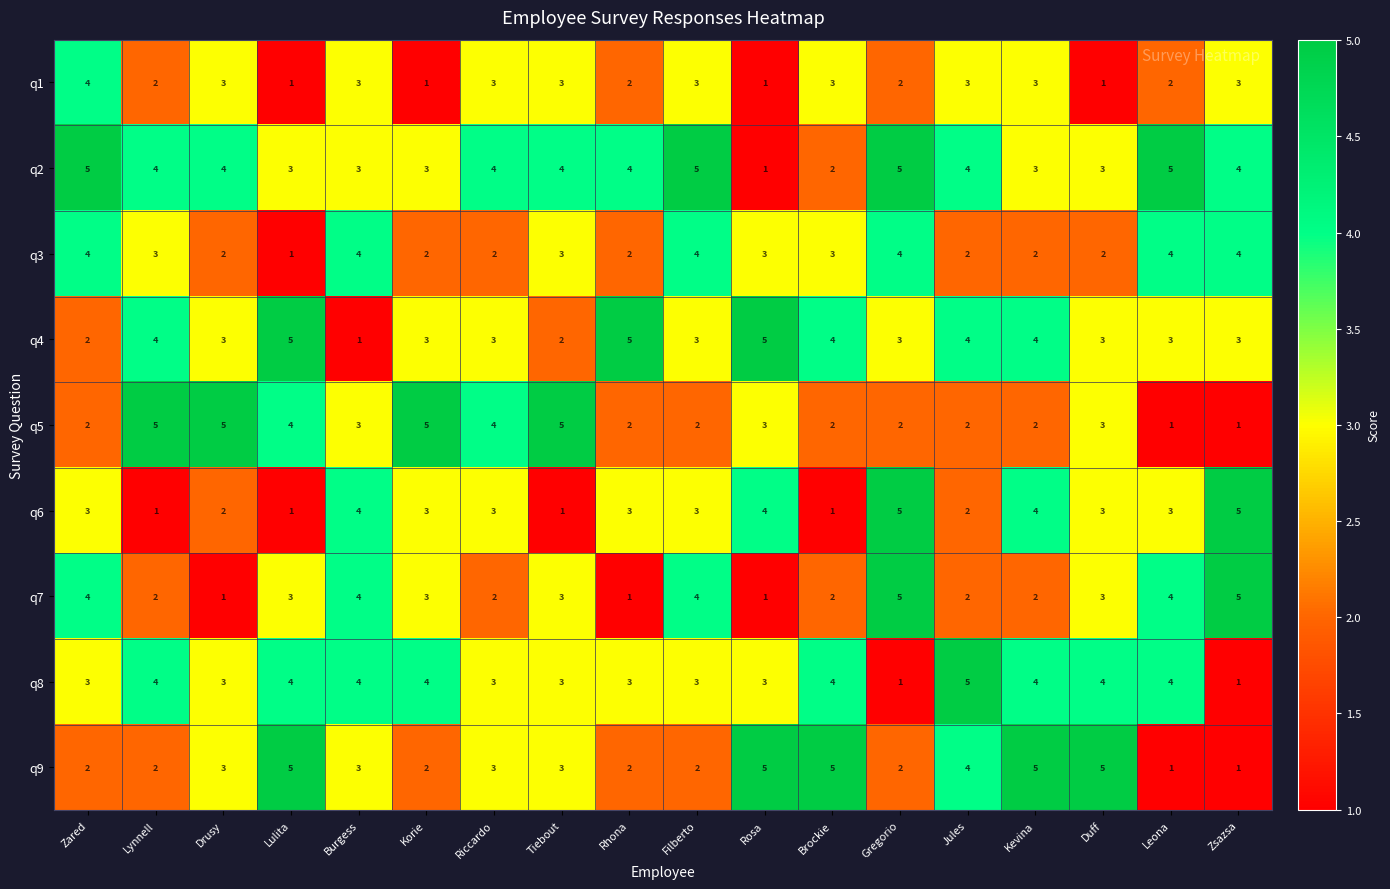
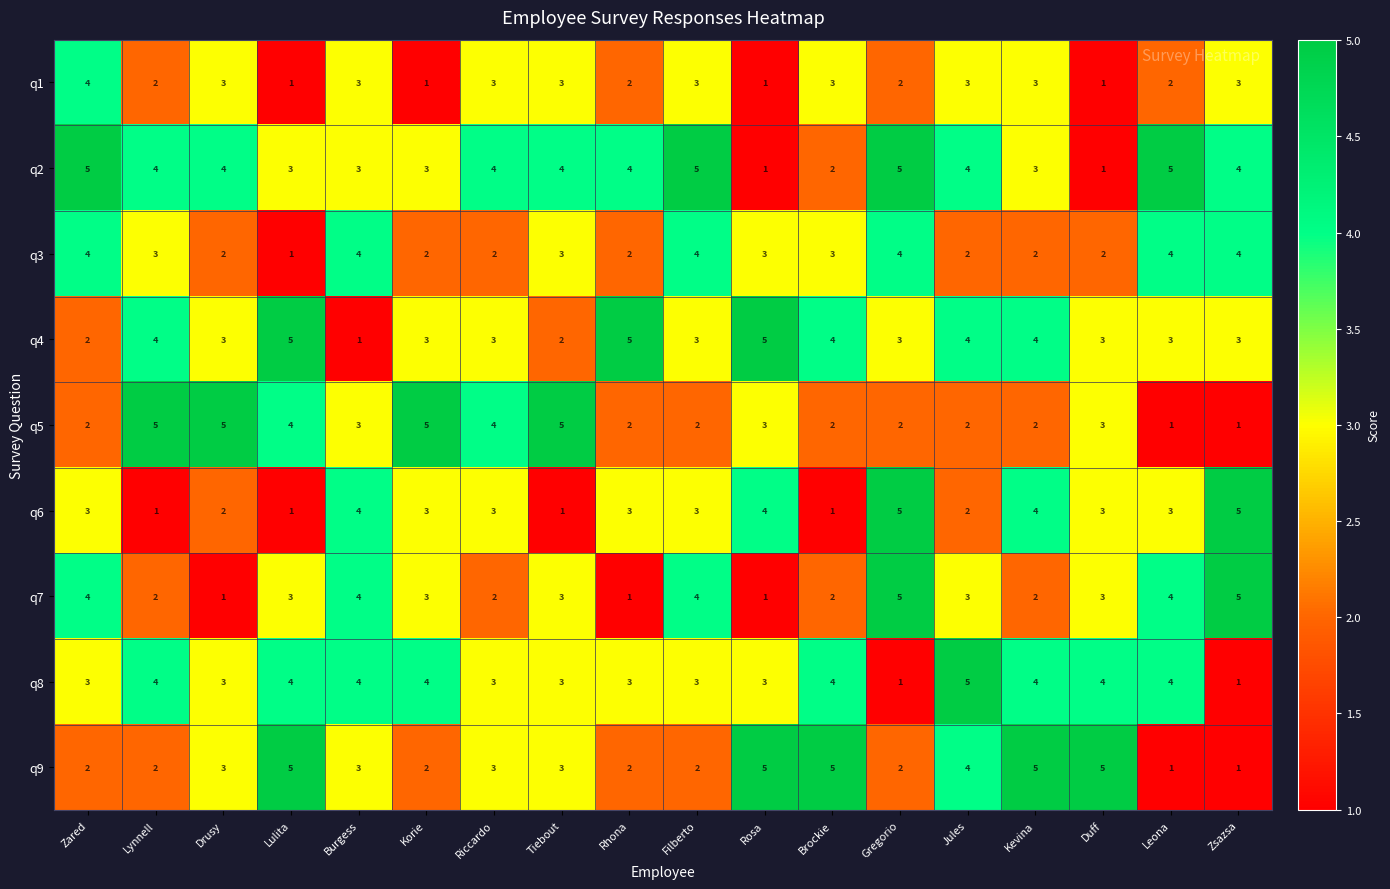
q2, Duff: 3 -> 1
q7, Jules: 2 -> 3
